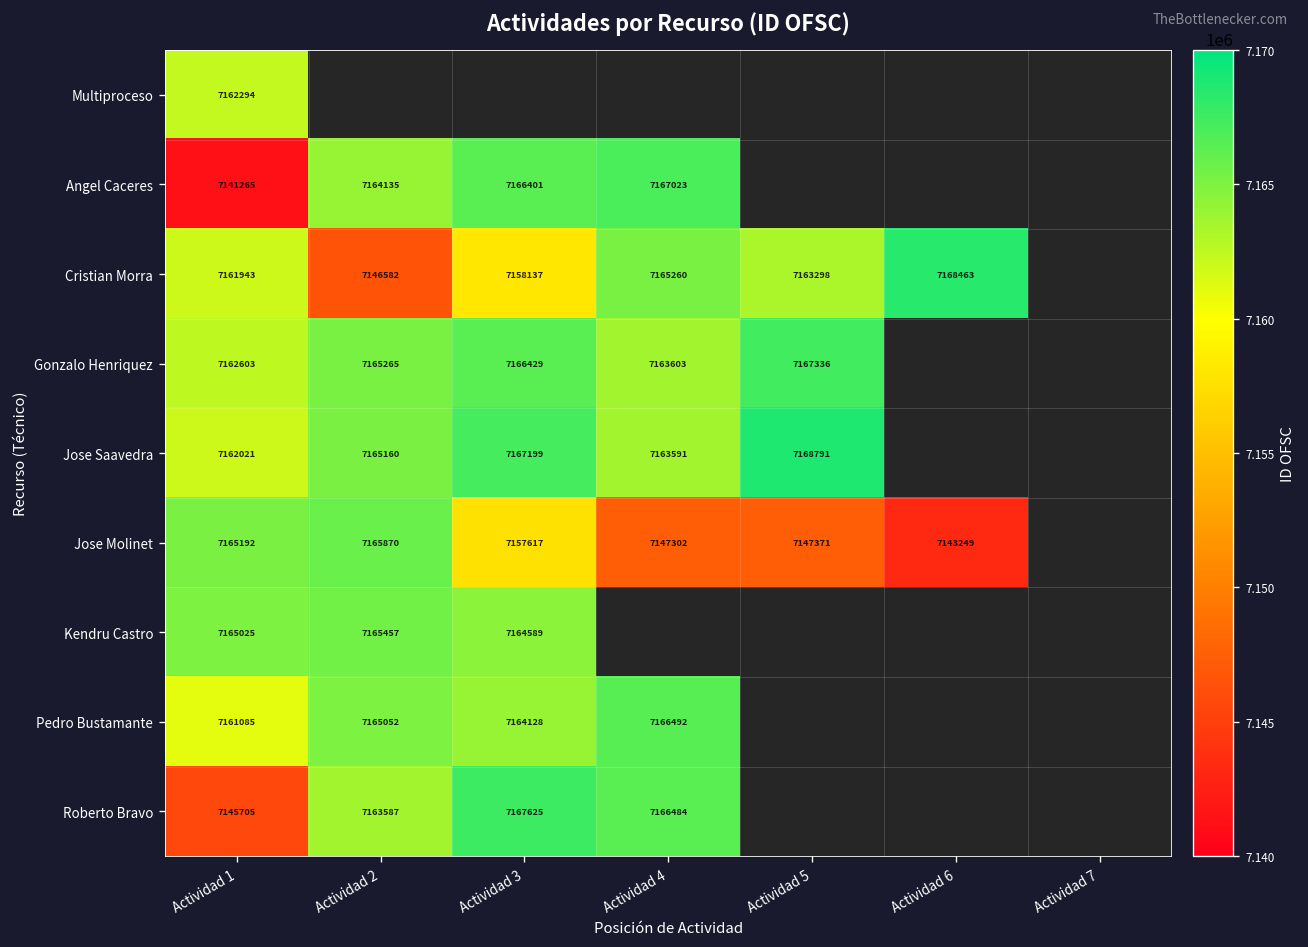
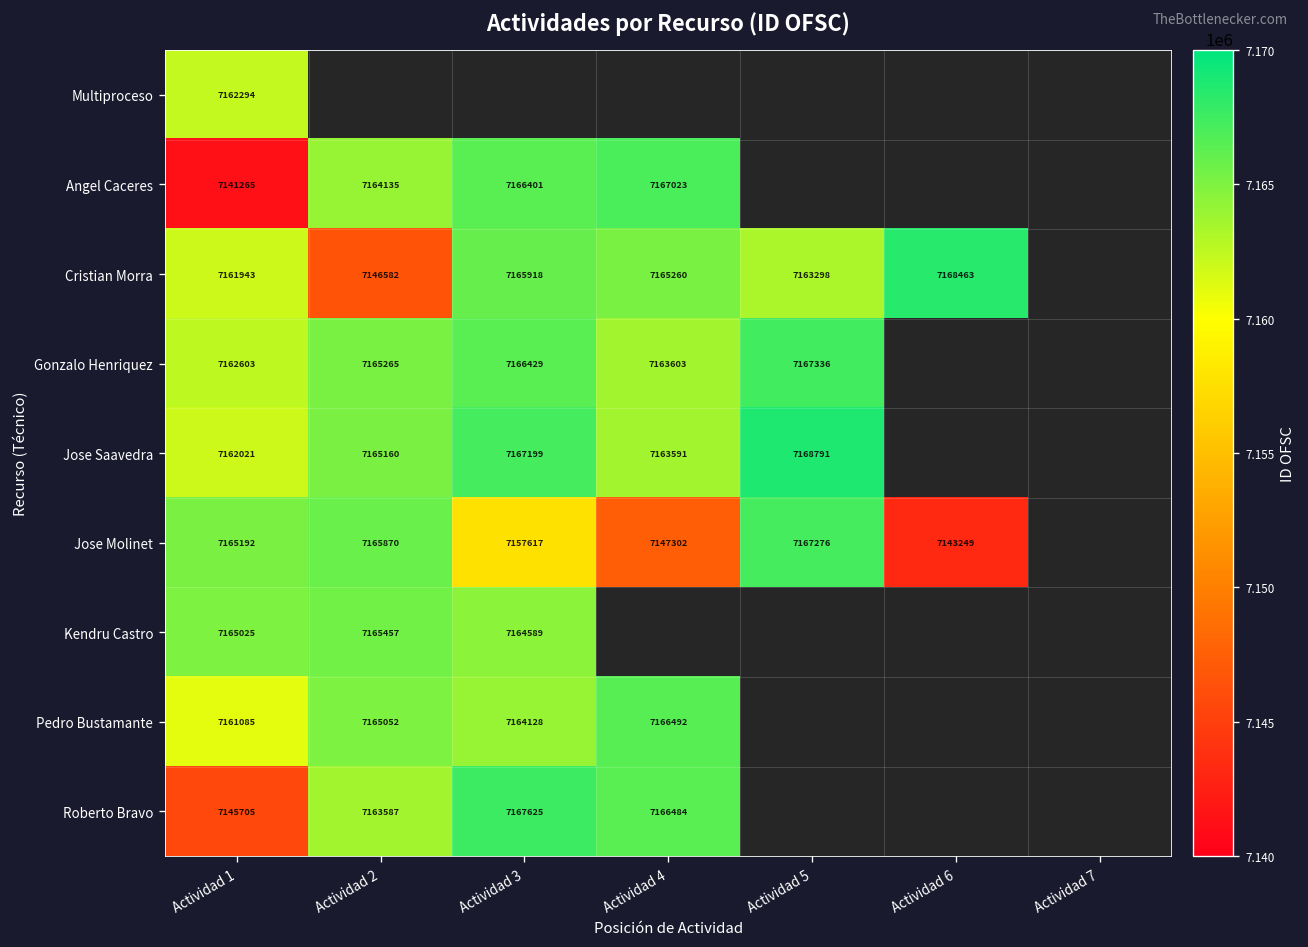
Cristian Morra, Actividad 3: 7158137 -> 7165918
Jose Molinet, Actividad 5: 7147371 -> 7167276
